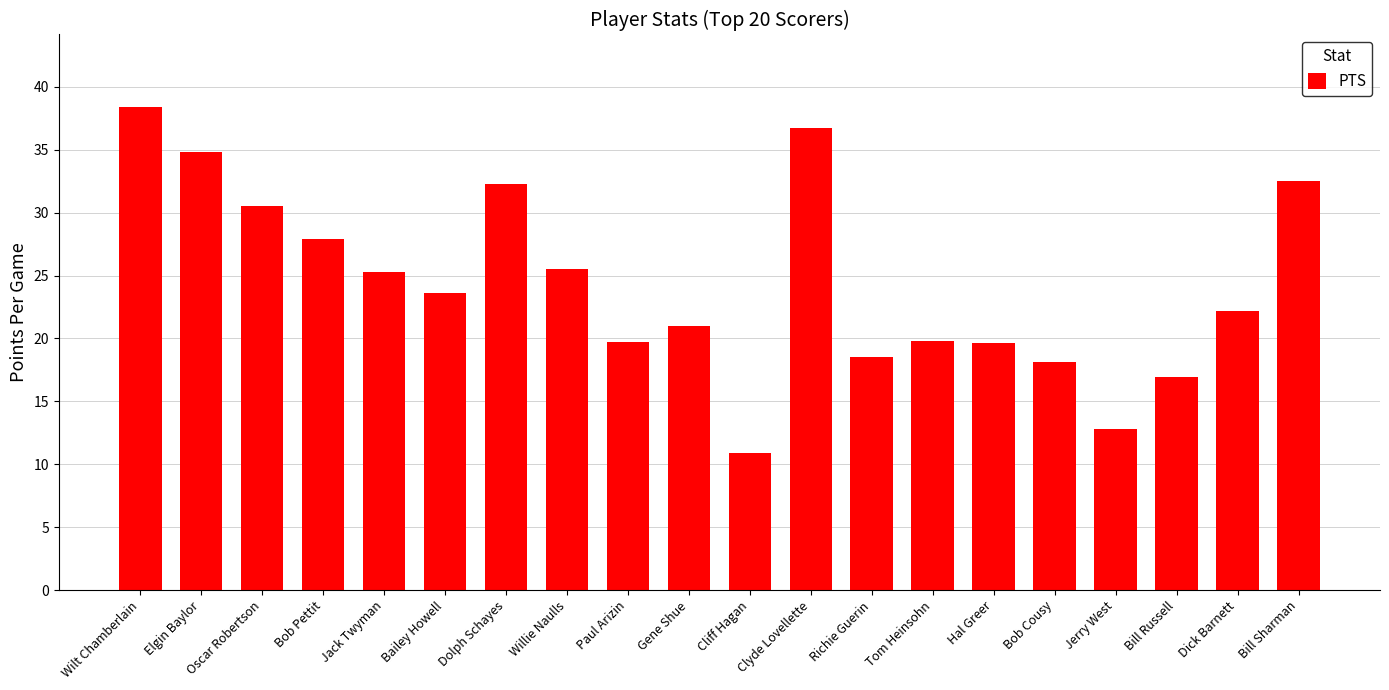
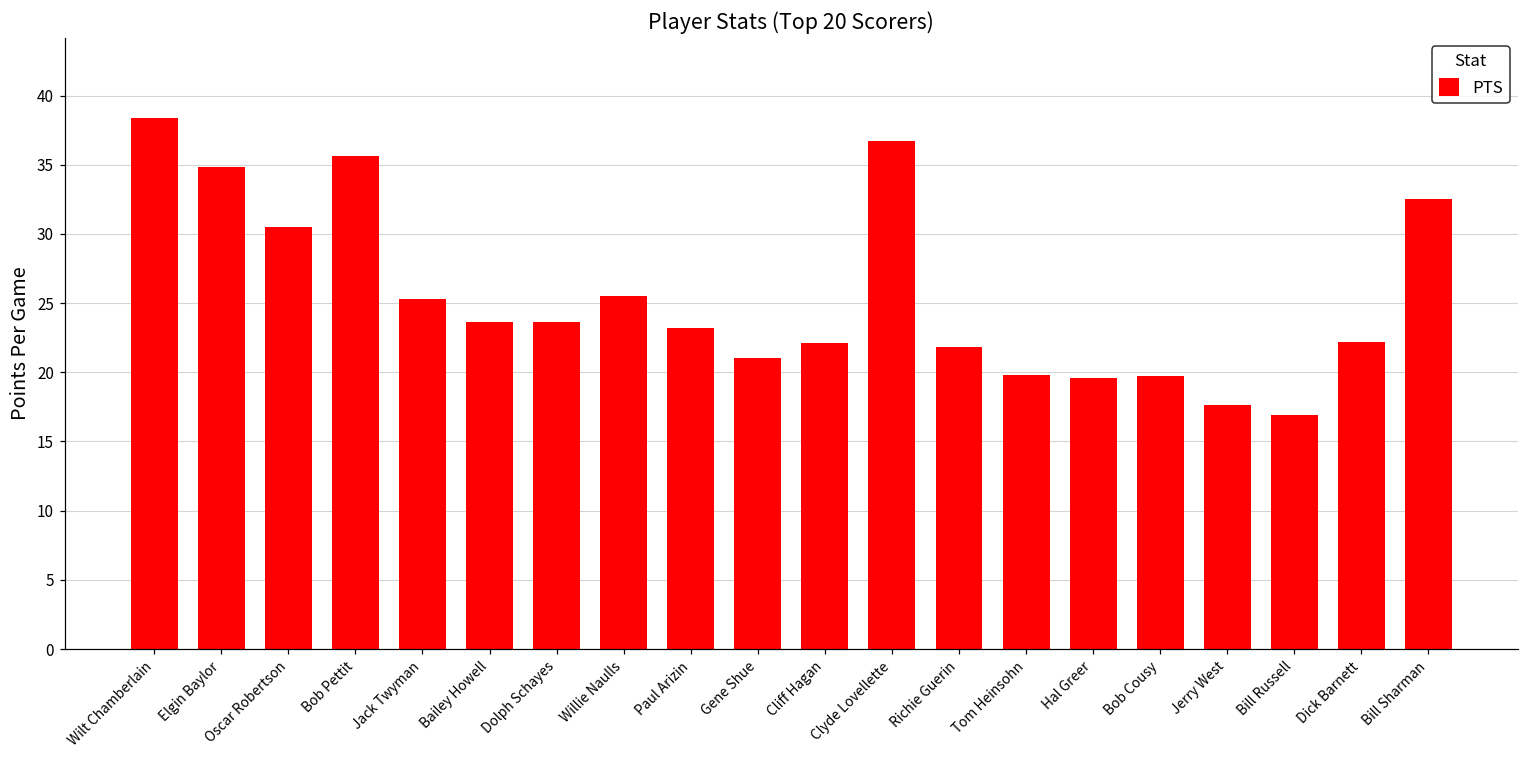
Bob Pettit: 27.9 -> 35.6
Dolph Schayes: 32.3 -> 23.6
Paul Arizin: 19.7 -> 23.2
Cliff Hagan: 10.9 -> 22.1
Richie Guerin: 18.5 -> 21.8
Bob Cousy: 18.1 -> 19.7
Jerry West: 12.8 -> 17.6
